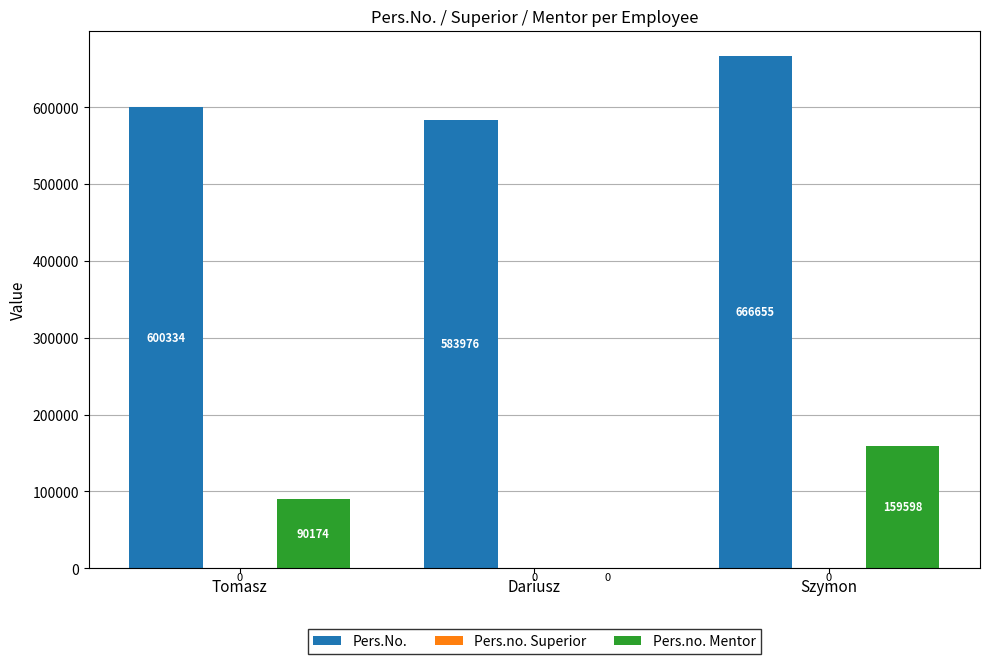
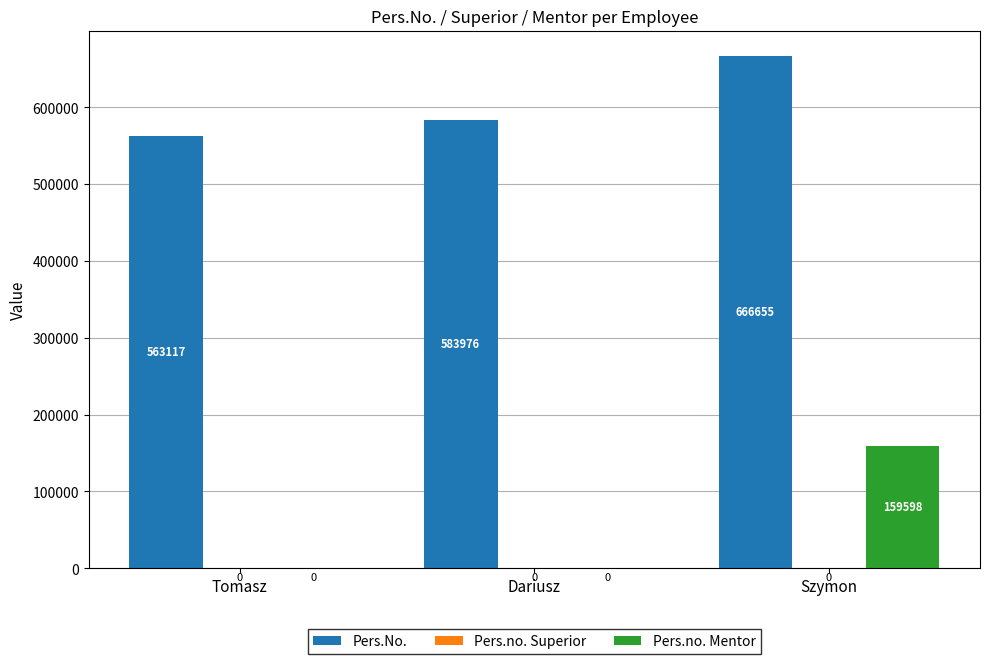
Pers.No., Tomasz: 600334 -> 563117
Pers.no. Mentor, Tomasz: 90174 -> 0
